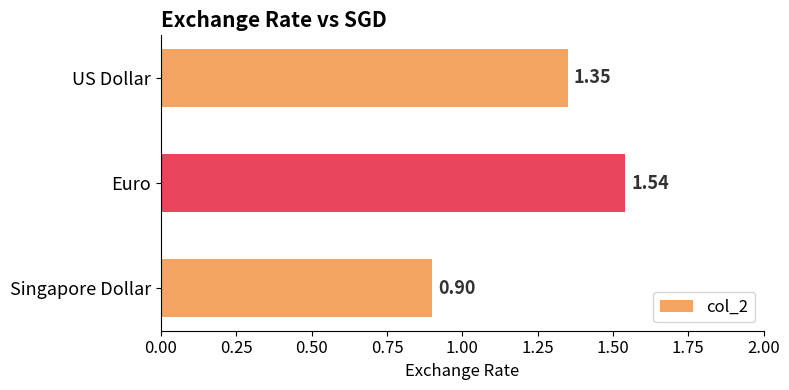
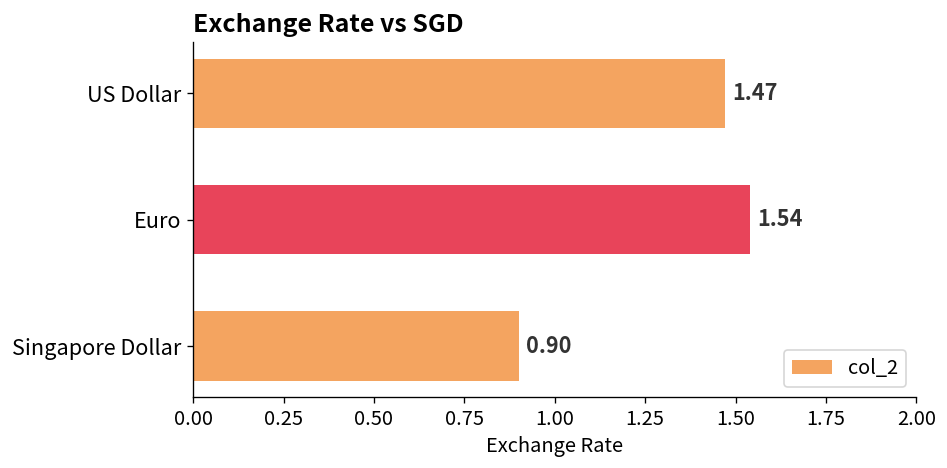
US Dollar: 1.35 -> 1.47
